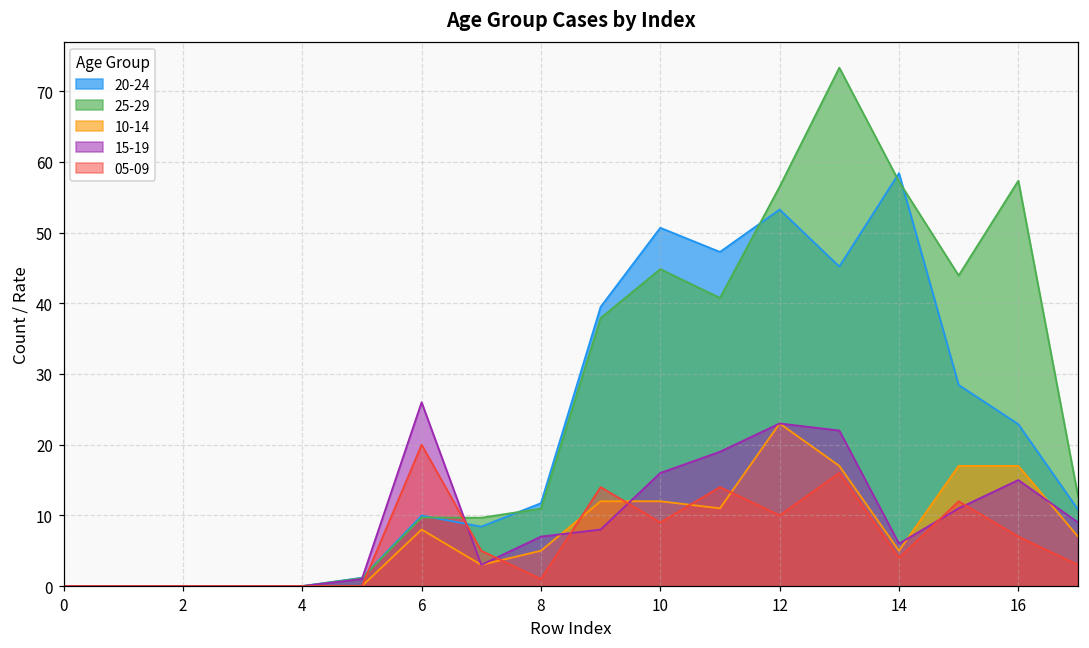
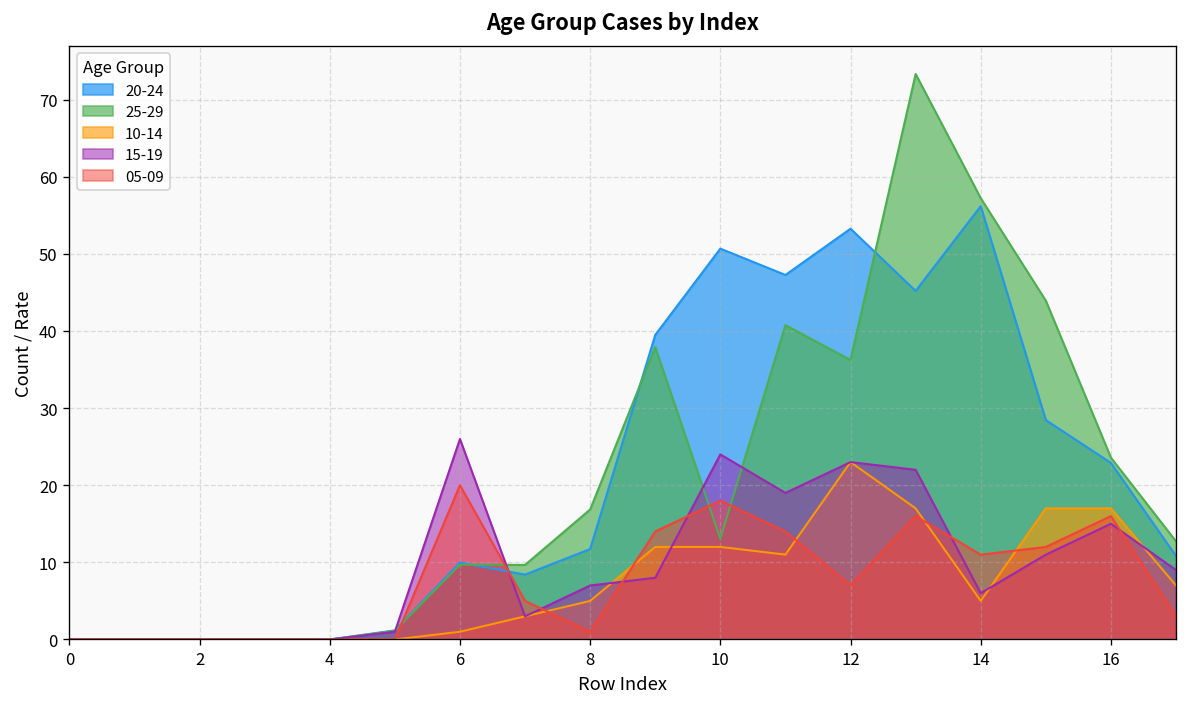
10-14, 6: 8 -> 1
25-29, 8: 11 -> 17
25-29, 10: 45 -> 13
15-19, 10: 16 -> 24
05-09, 10: 9 -> 18
25-29, 12: 56 -> 36
05-09, 12: 10 -> 7
20-24, 14: 58 -> 56
05-09, 14: 4 -> 11
25-29, 16: 57 -> 24
05-09, 16: 7 -> 16
